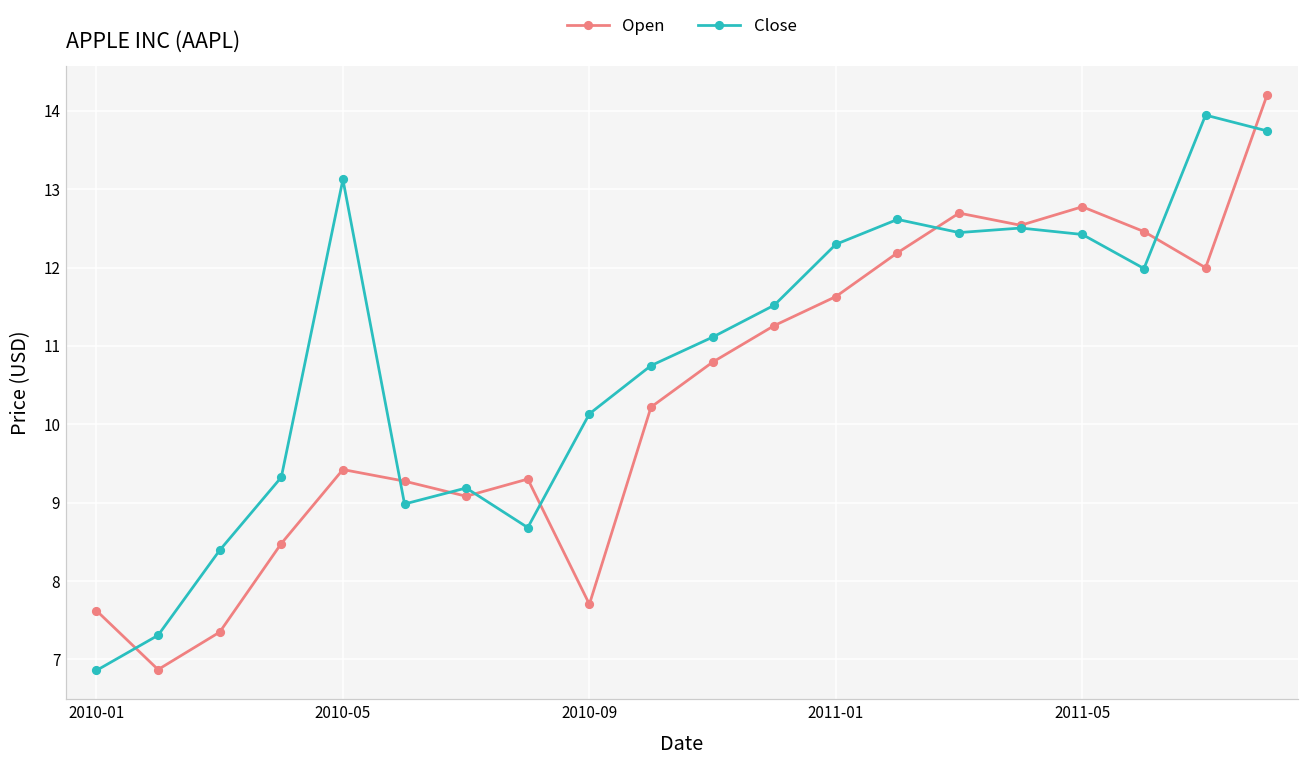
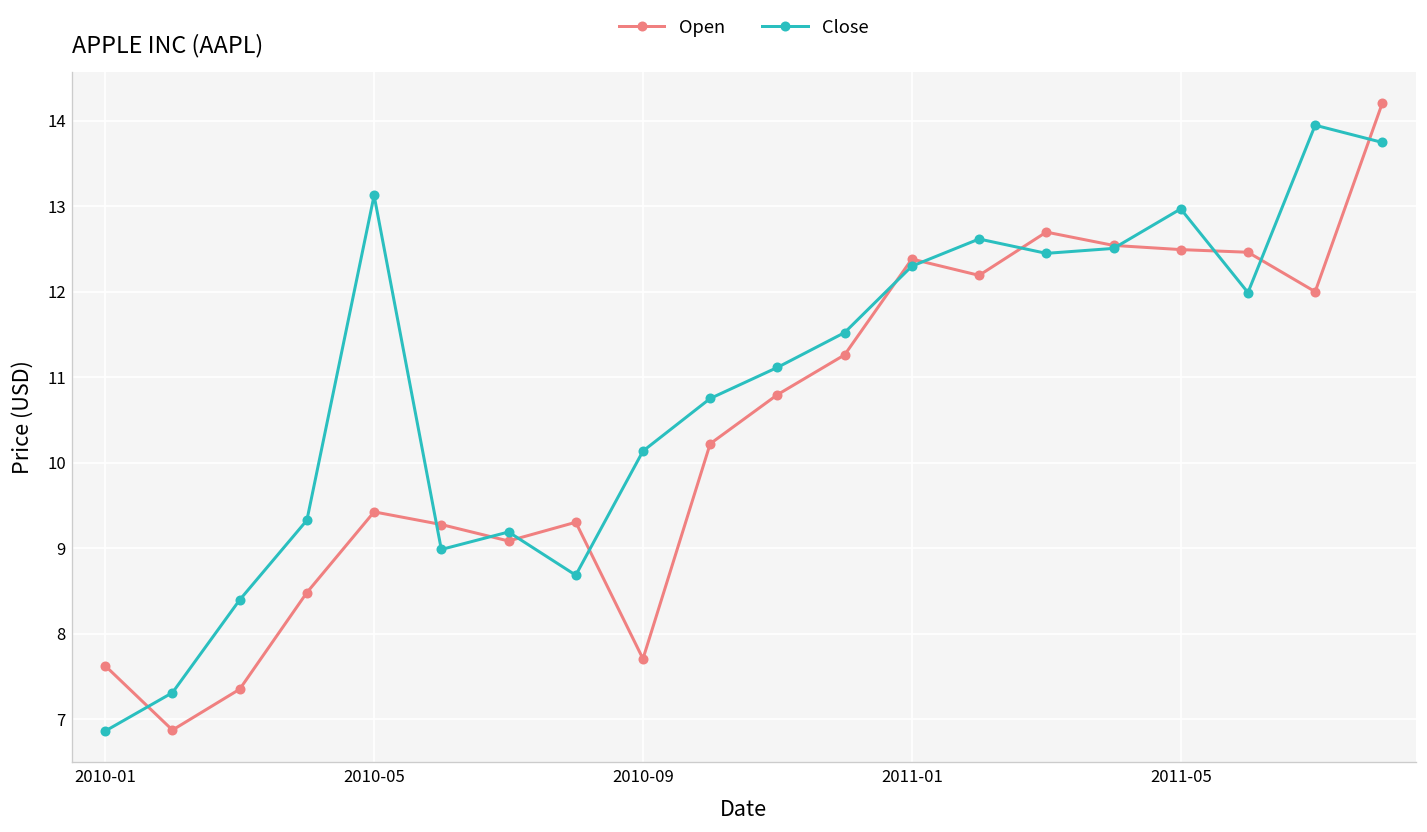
Open, 2011-01: 11.6 -> 12.4
Open, 2011-05: 12.8 -> 12.5
Close, 2011-05: 12.4 -> 13.0
